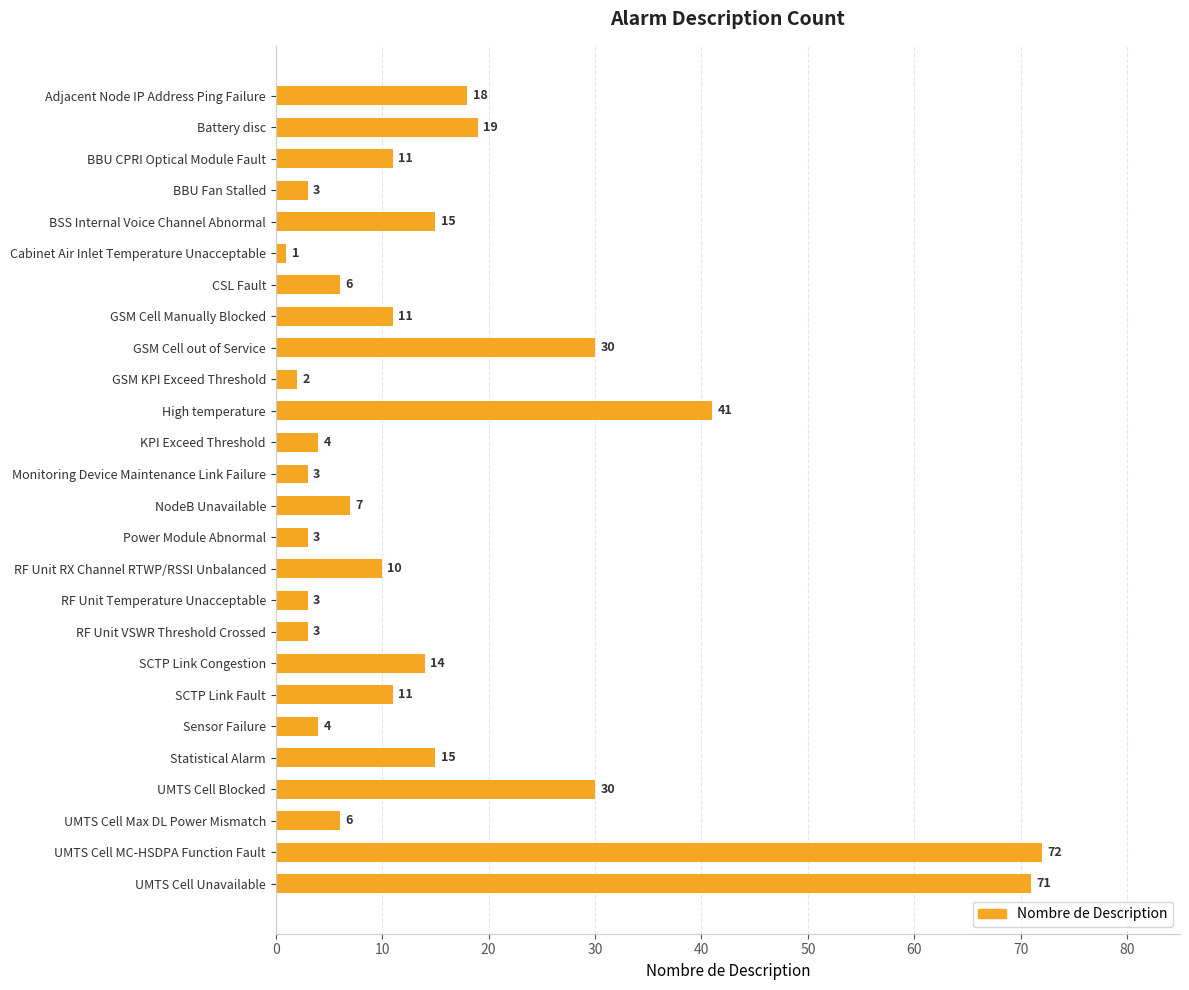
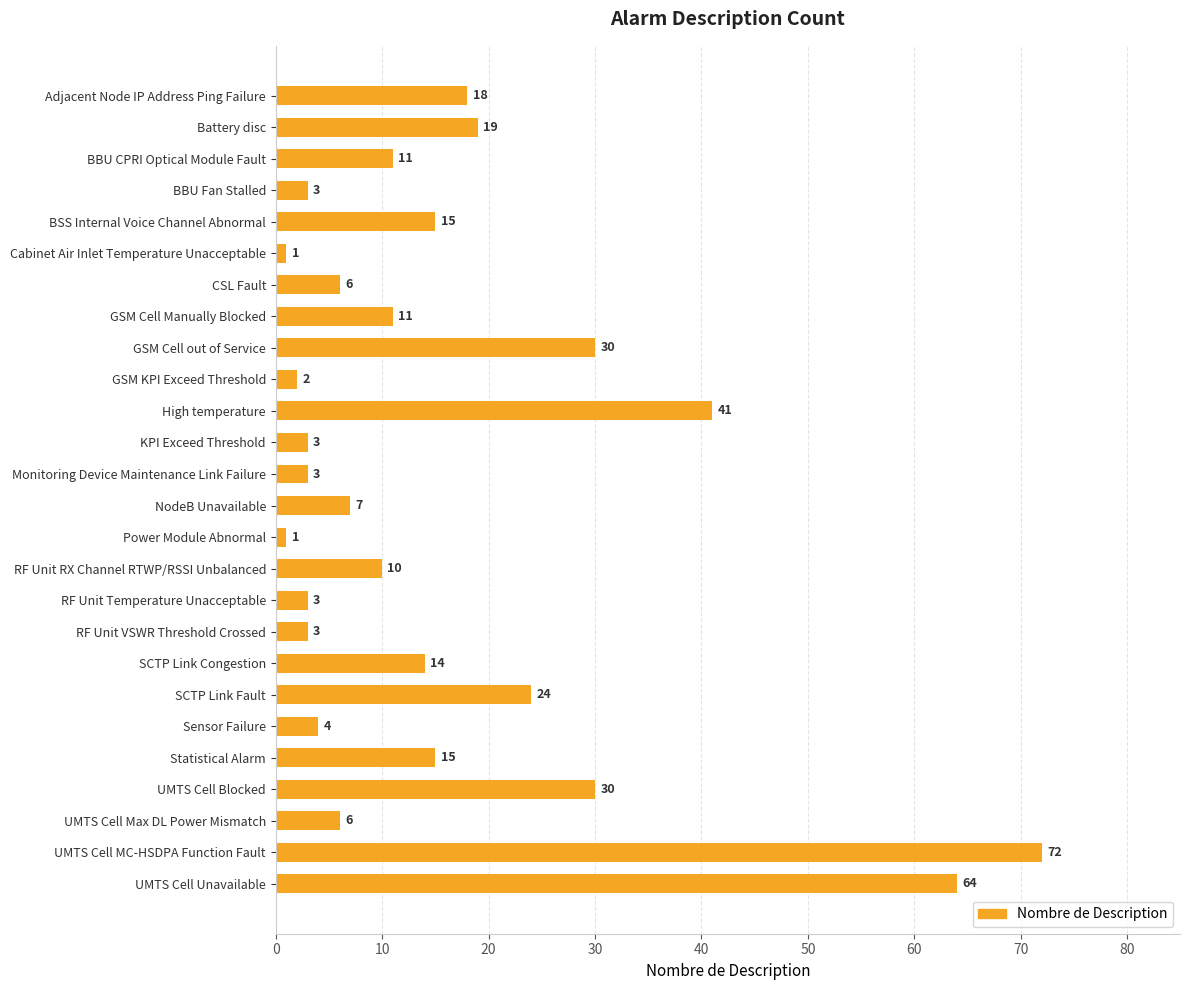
KPI Exceed Threshold: 4 -> 3
Power Module Abnormal: 3 -> 1
SCTP Link Fault: 11 -> 24
UMTS Cell Unavailable: 71 -> 64
